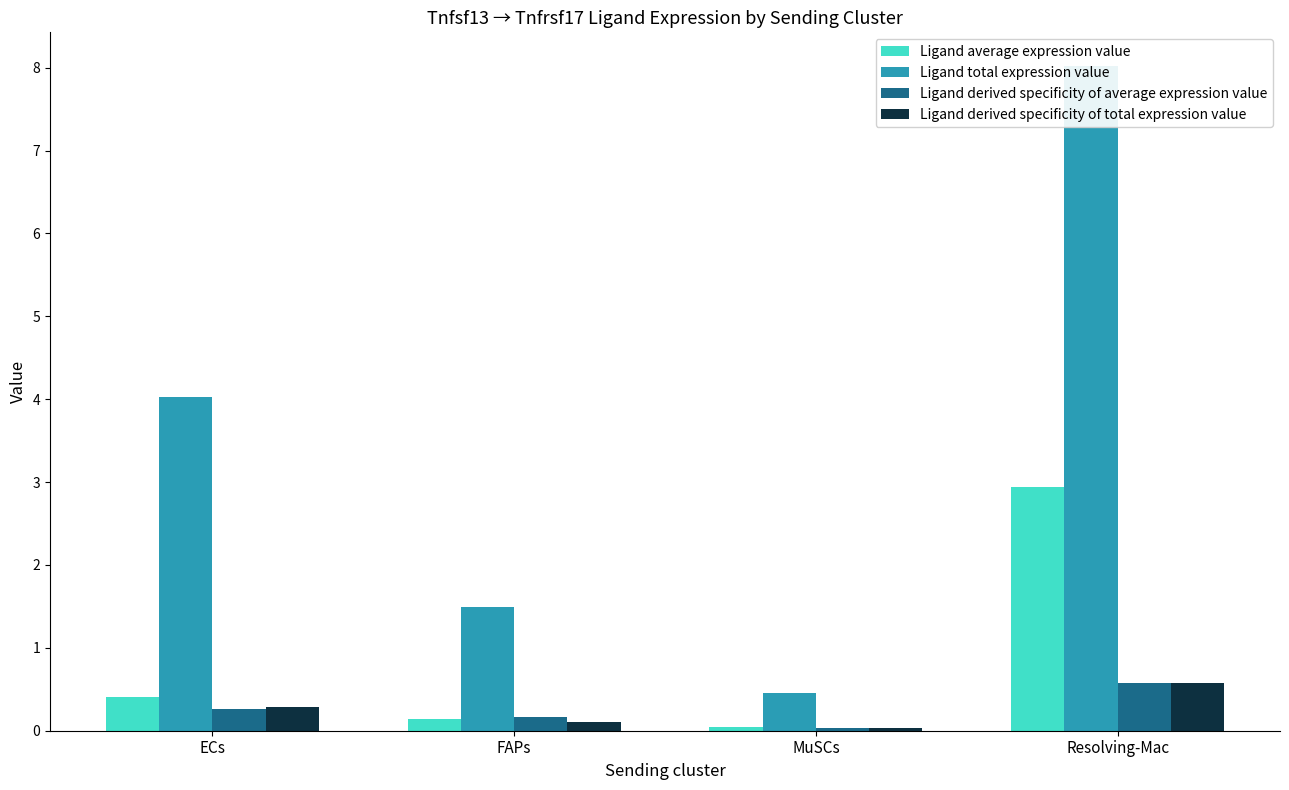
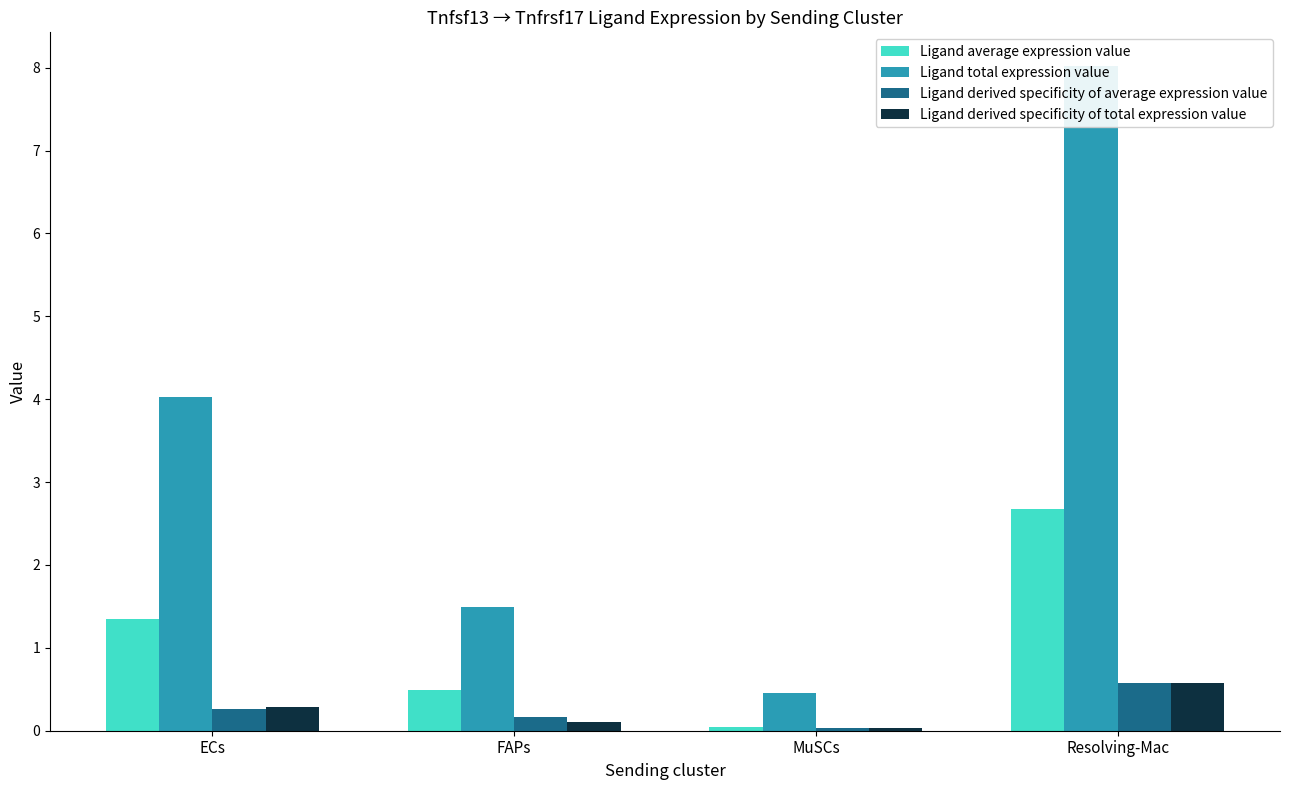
Ligand average expression value, ECs: 0.4 -> 1.3
Ligand average expression value, FAPs: 0.1 -> 0.5
Ligand average expression value, Resolving-Mac: 2.9 -> 2.7
